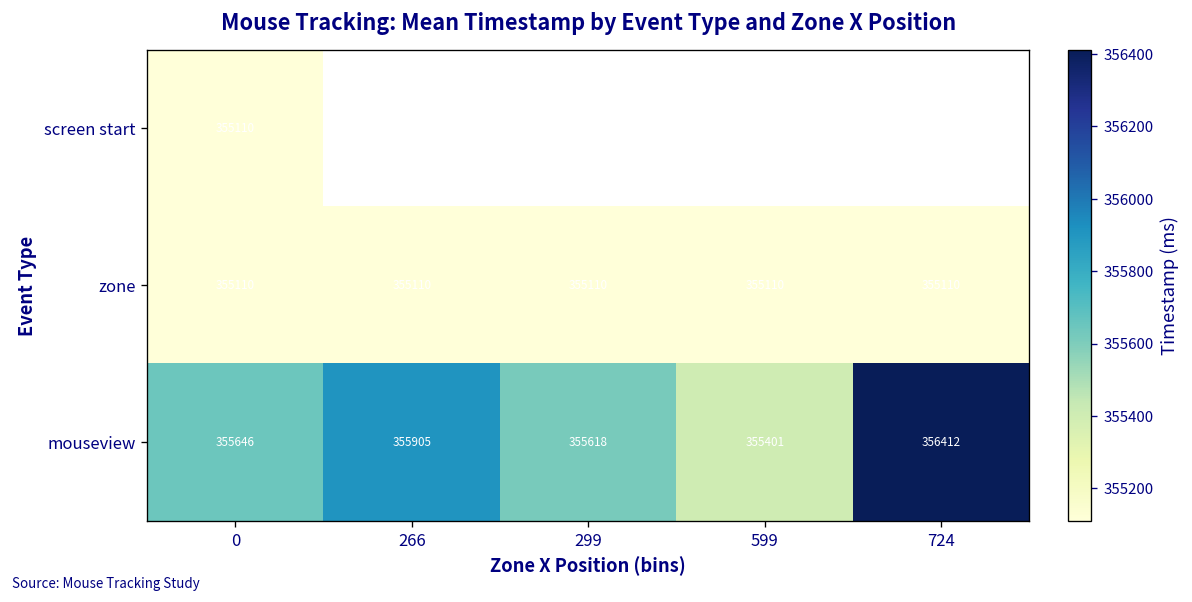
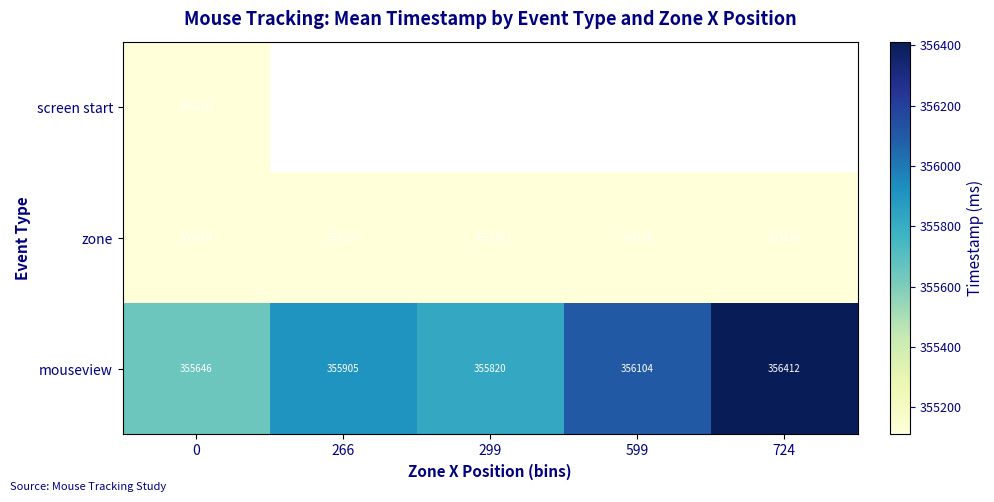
mouseview, 299: 355618 -> 355820
mouseview, 599: 355401 -> 356104
